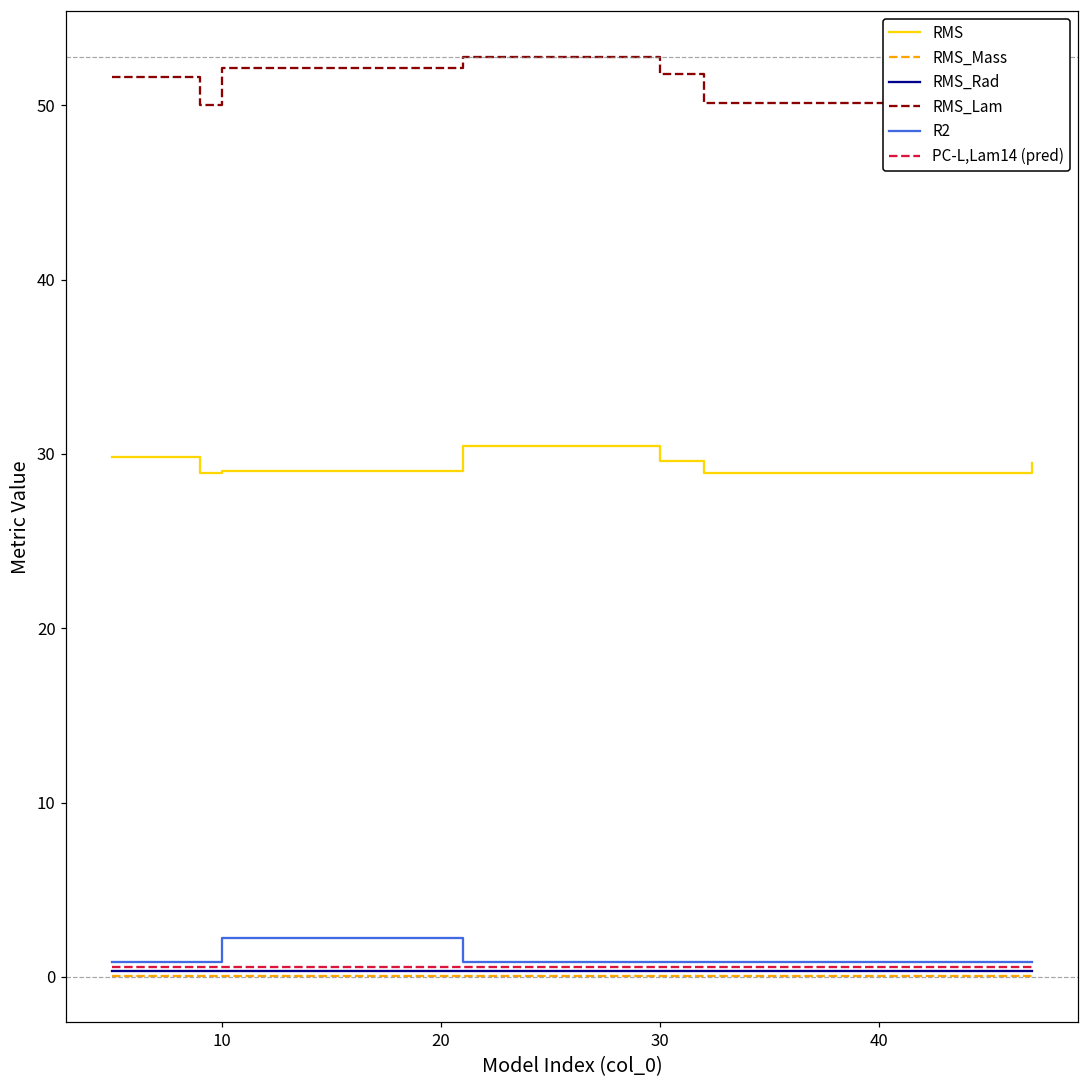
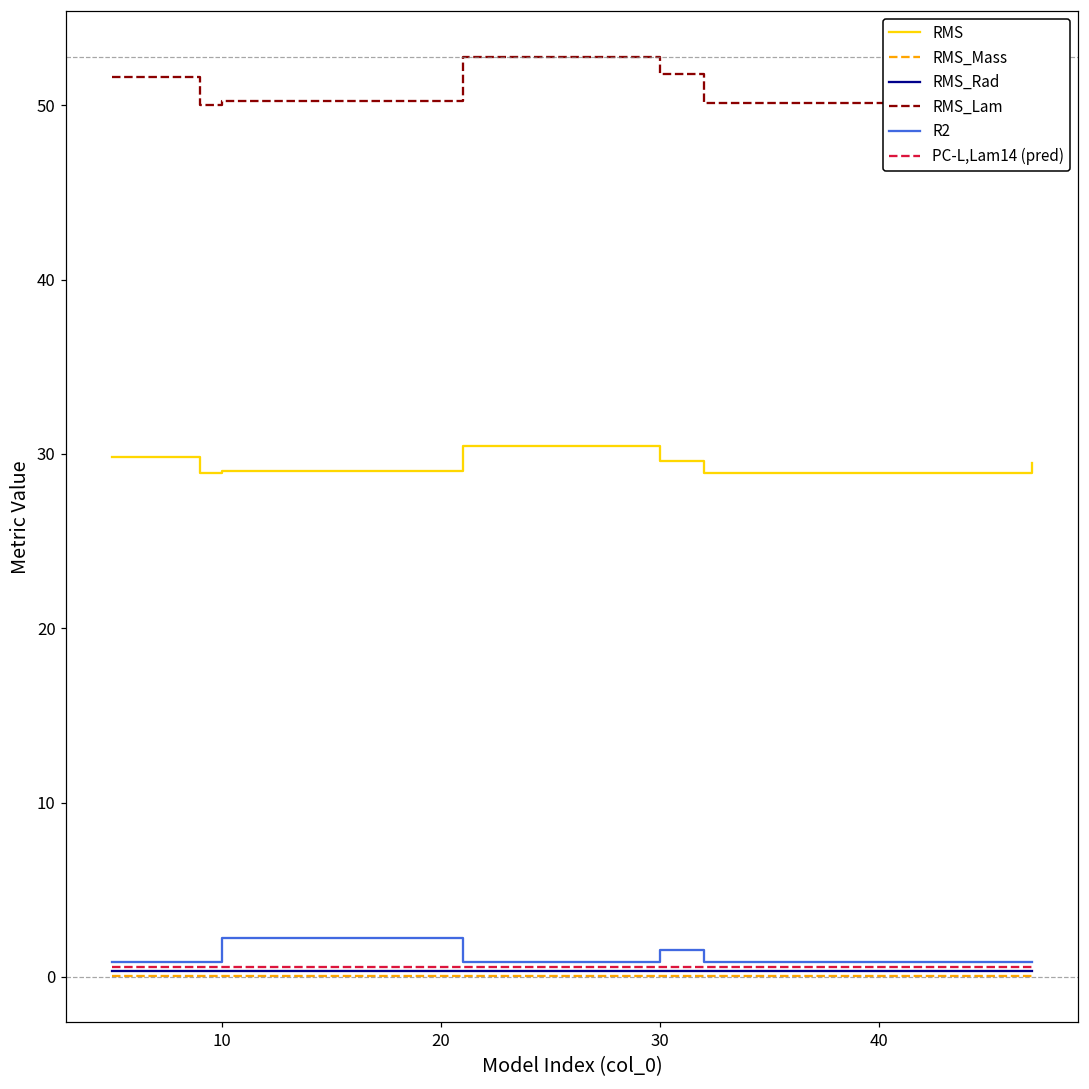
RMS_Lam, 10: 52.1 -> 50.3
R2, 30: 0.9 -> 1.5
